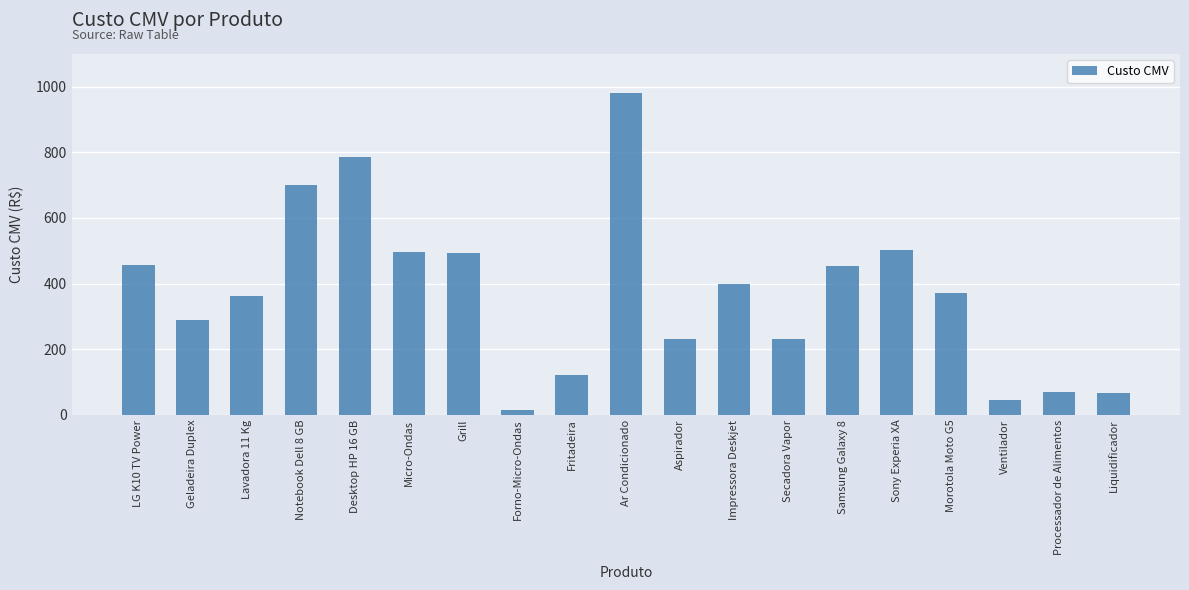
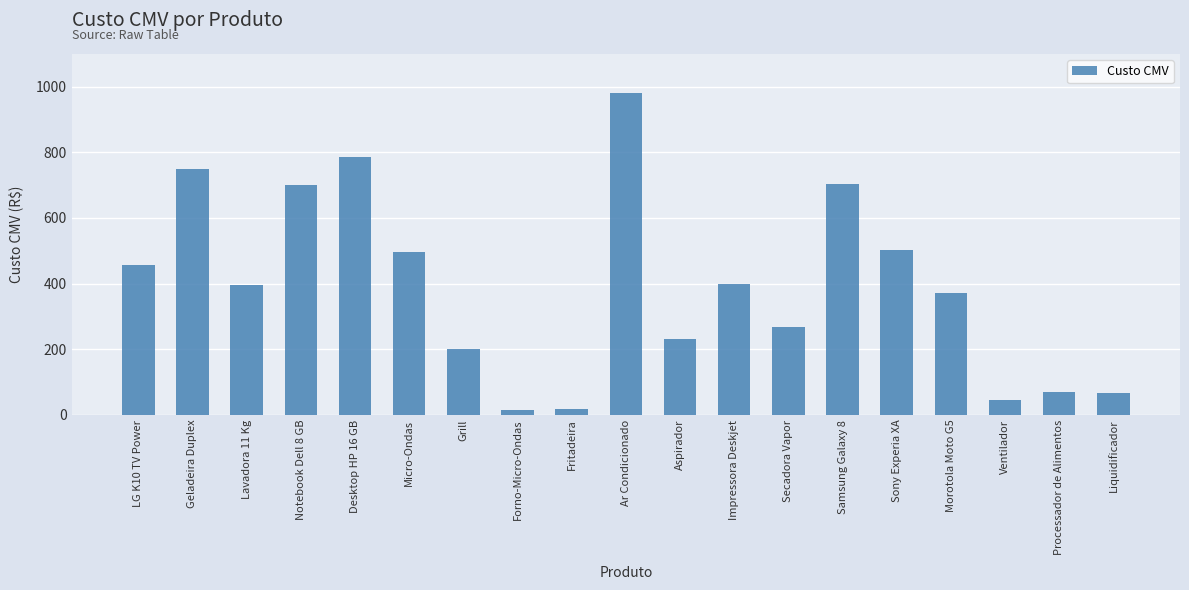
Geladeira Duplex: 290 -> 750
Lavadora 11 Kg: 360 -> 400
Grill: 490 -> 200
Fritadeira: 120 -> 20
Secadora Vapor: 230 -> 270
Samsung Galaxy 8: 450 -> 700
